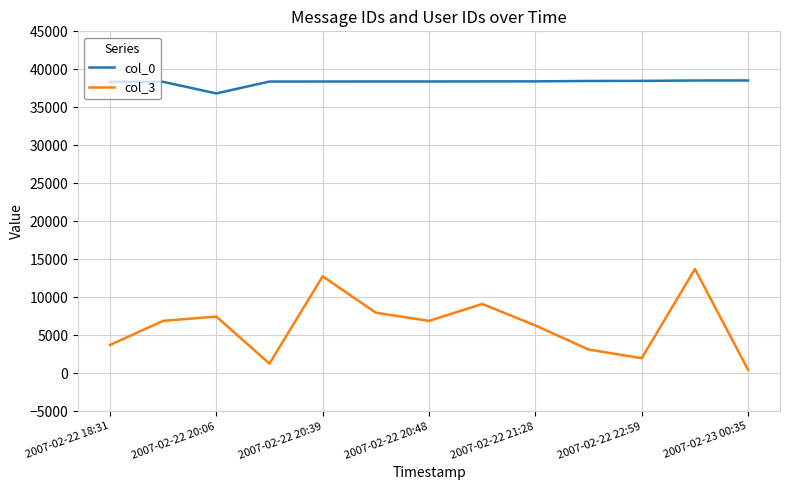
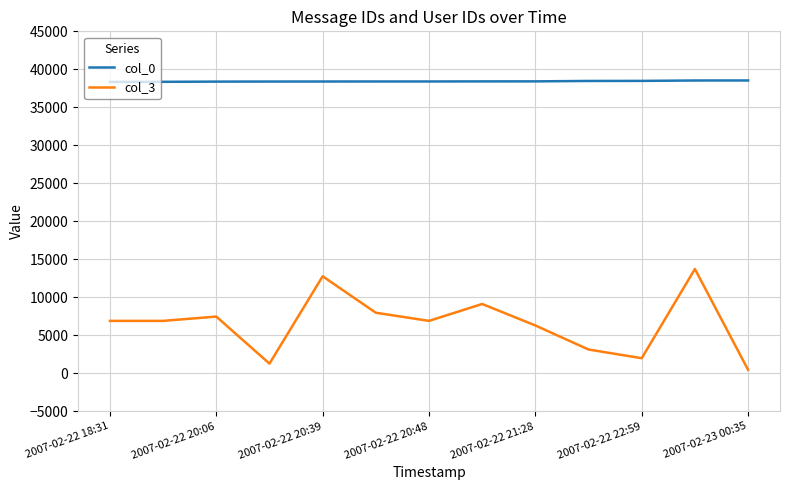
col_3, 2007-02-22 18:31: 4000 -> 7000
col_0, 2007-02-22 20:06: 37000 -> 38000
